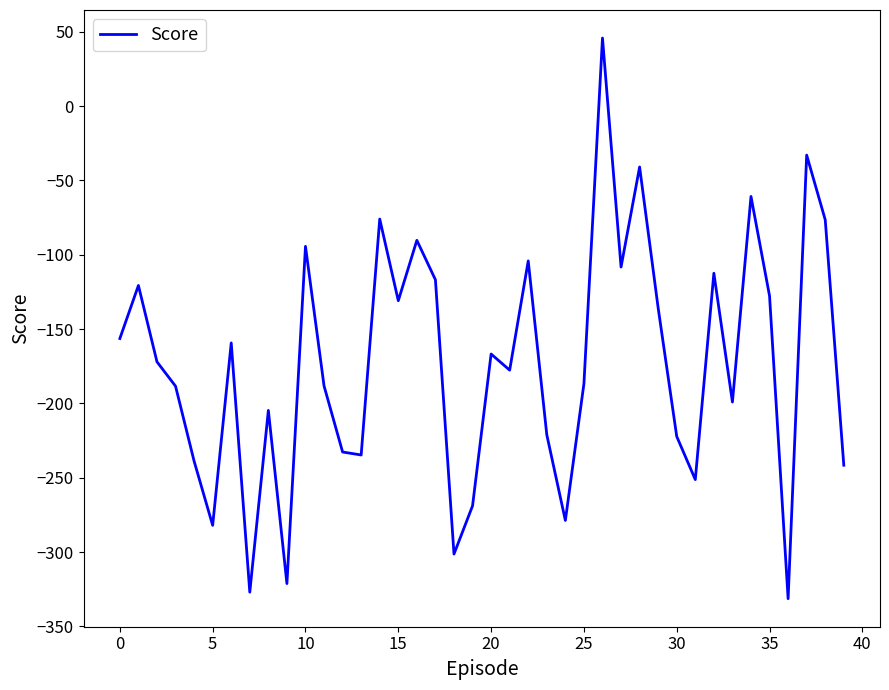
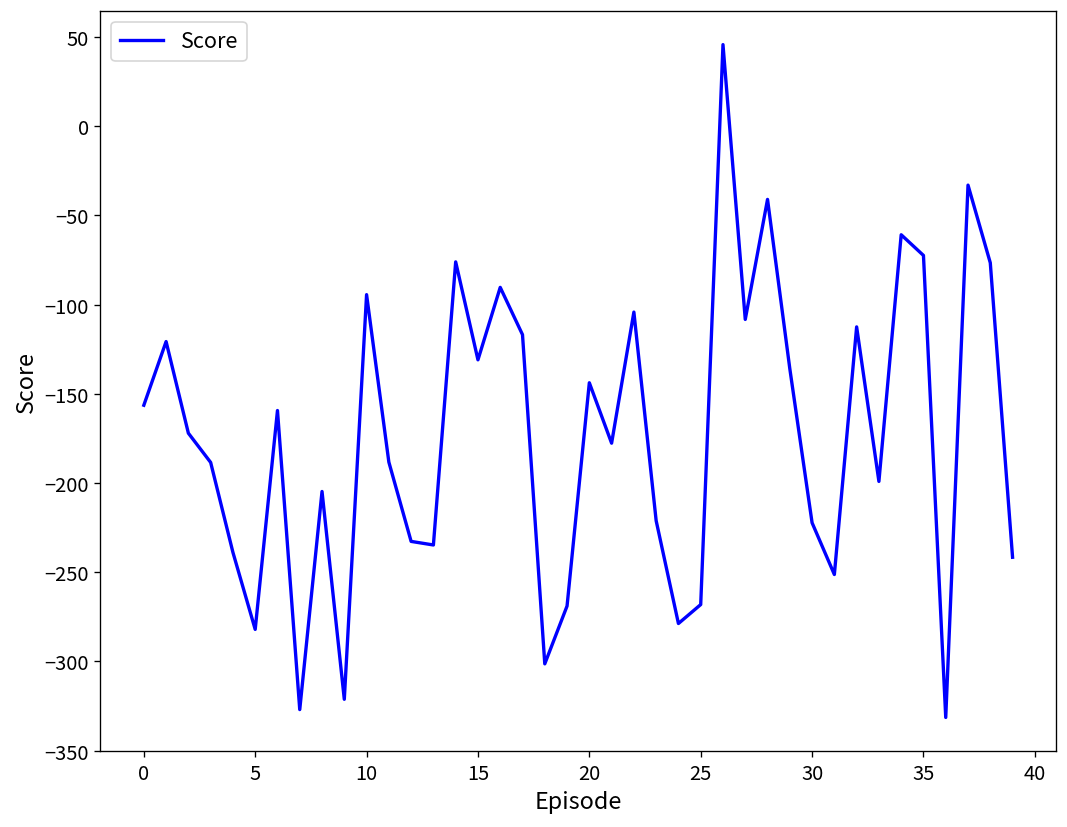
20: -167 -> -144
25: -187 -> -268
35: -128 -> -72
